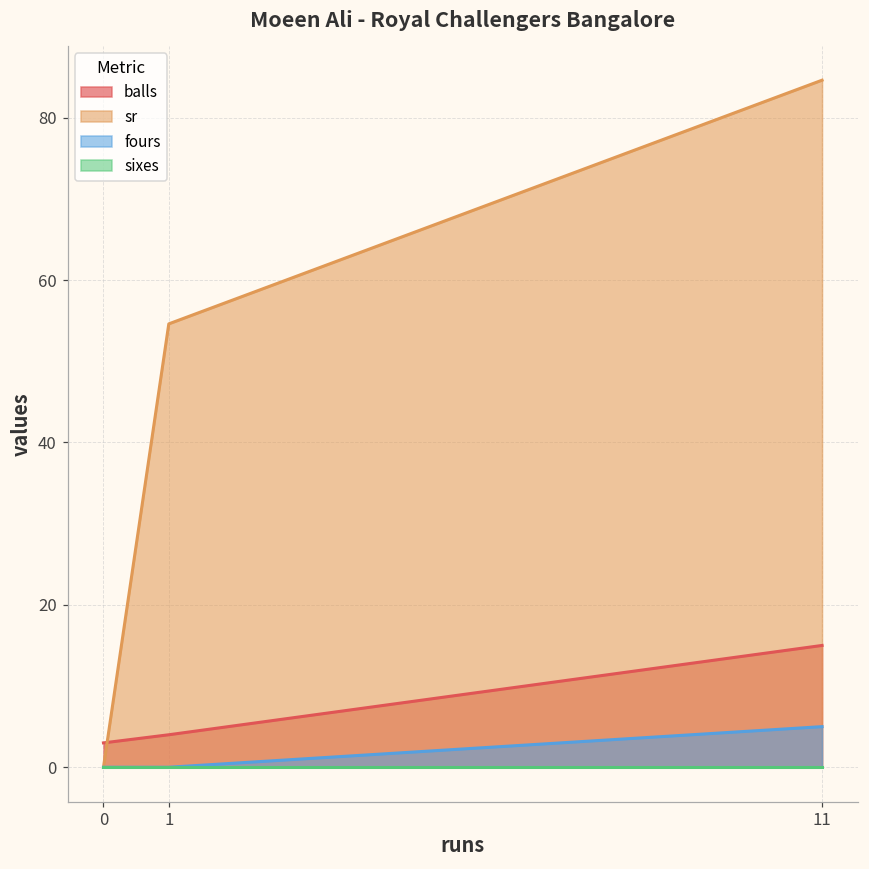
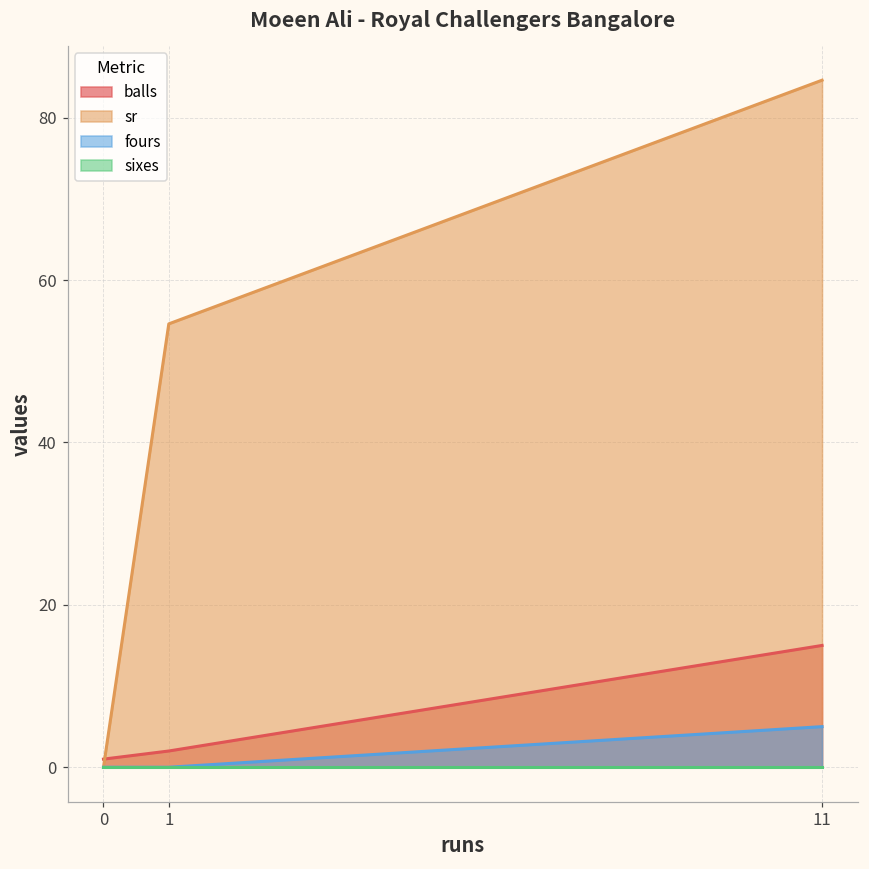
balls, 0: 3 -> 1
balls, 1: 4 -> 2
